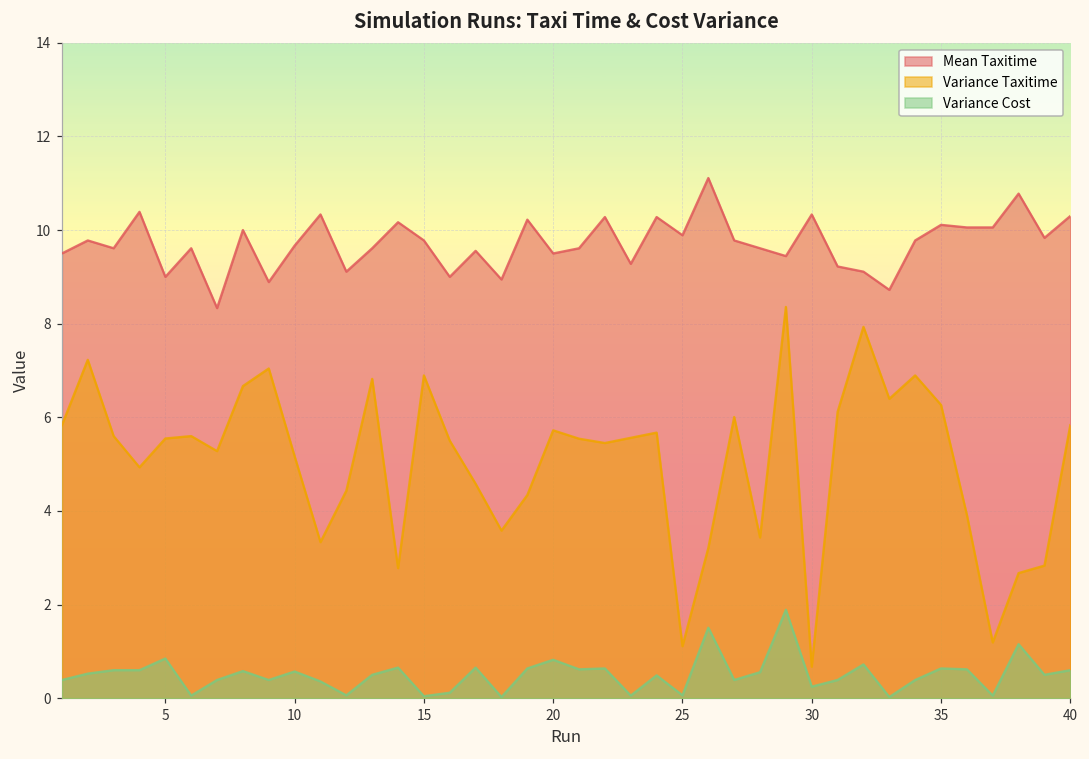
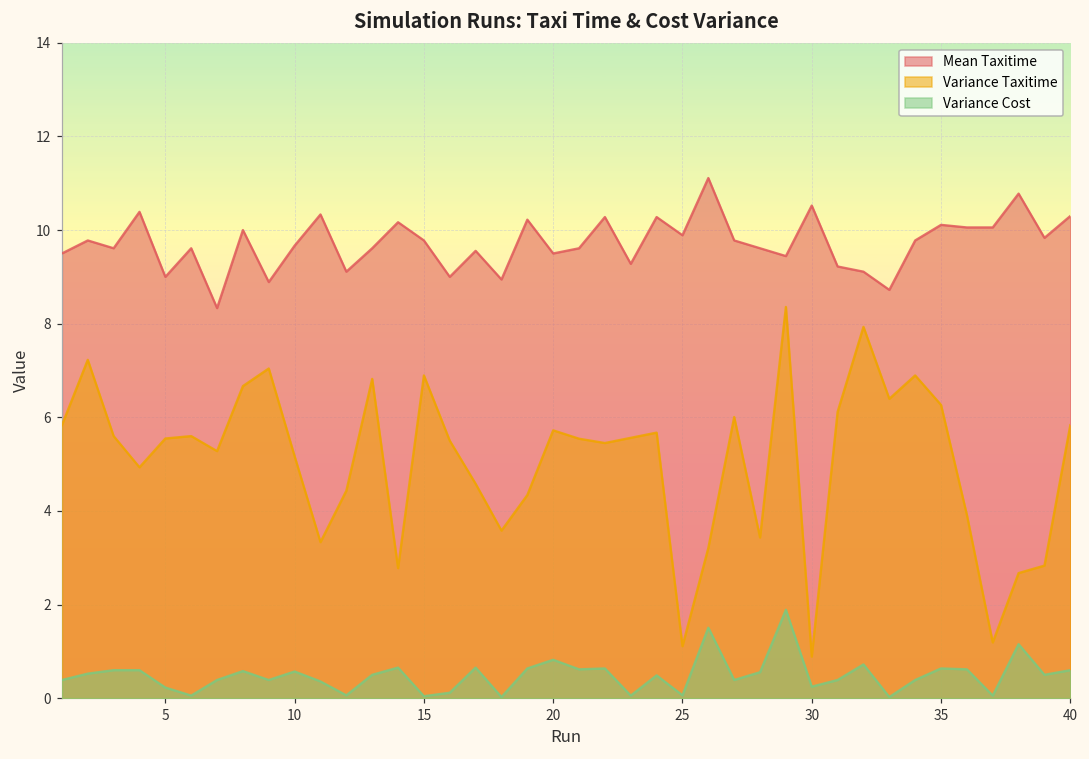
Variance Cost, 5: 0.8 -> 0.2
Mean Taxitime, 30: 10.3 -> 10.5
Variance Taxitime, 30: 0.7 -> 0.9
